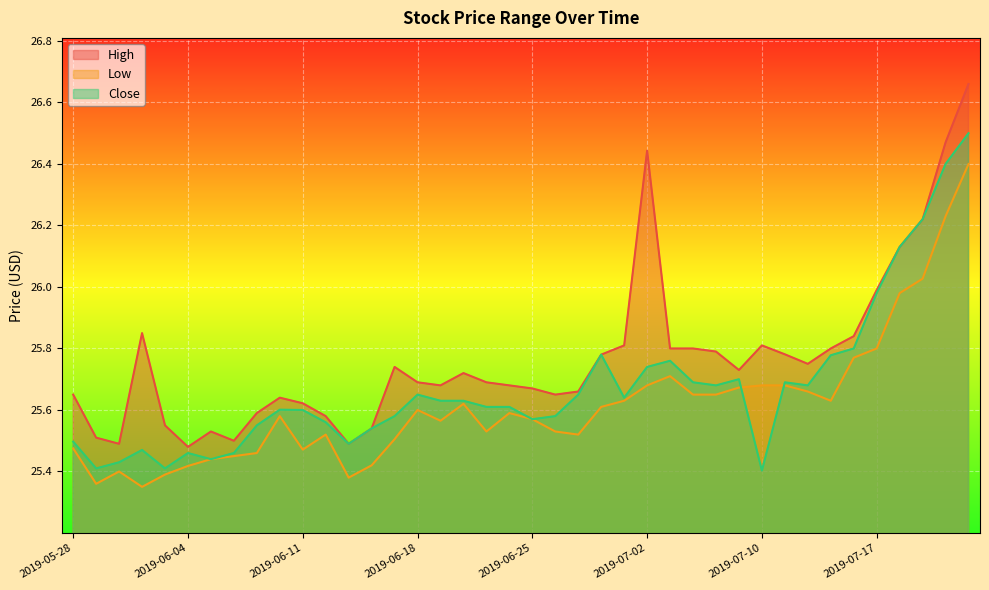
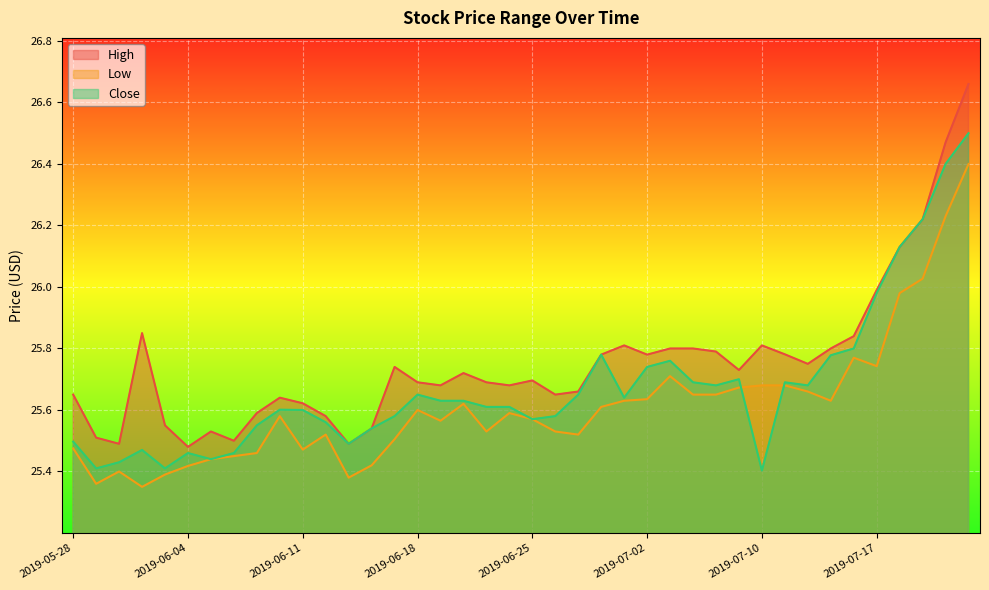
High, 2019-06-25: 25.67 -> 25.70
High, 2019-07-02: 26.44 -> 25.78
Low, 2019-07-02: 25.68 -> 25.64
Low, 2019-07-17: 25.80 -> 25.74
